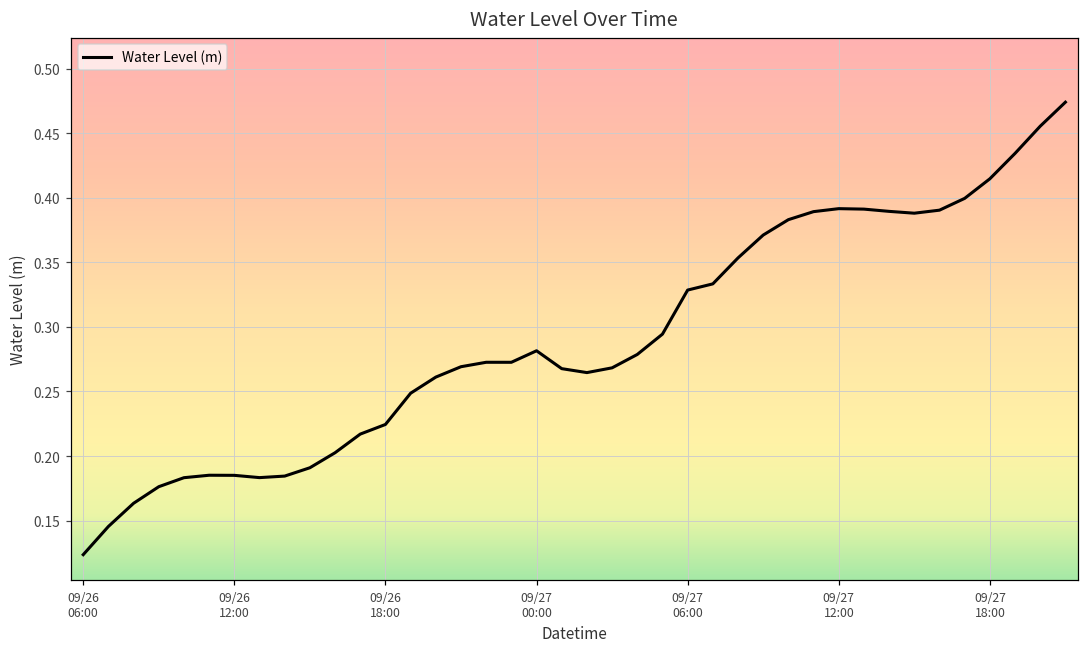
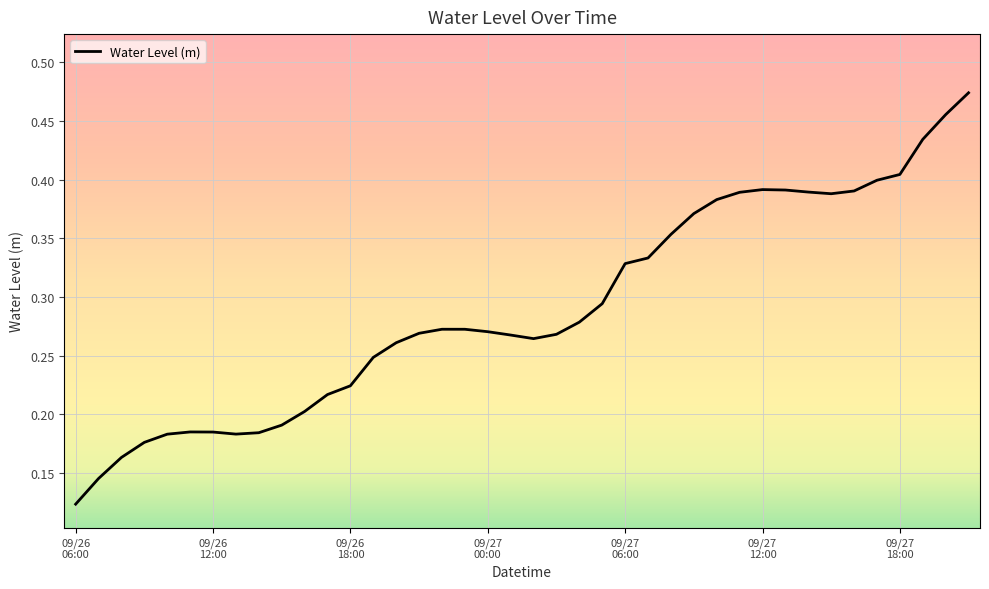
09/27 00:00: 0.282 -> 0.271
09/27 18:00: 0.415 -> 0.404
